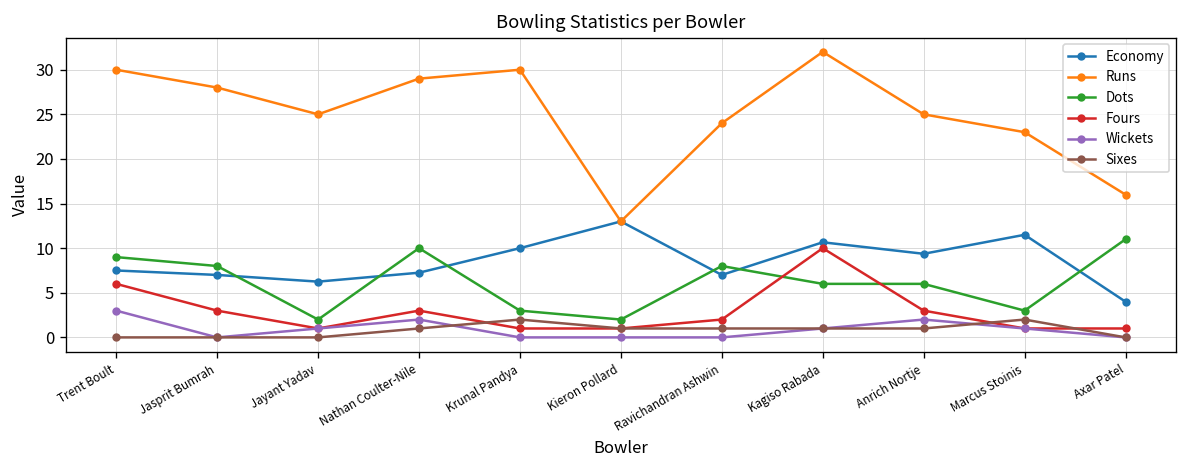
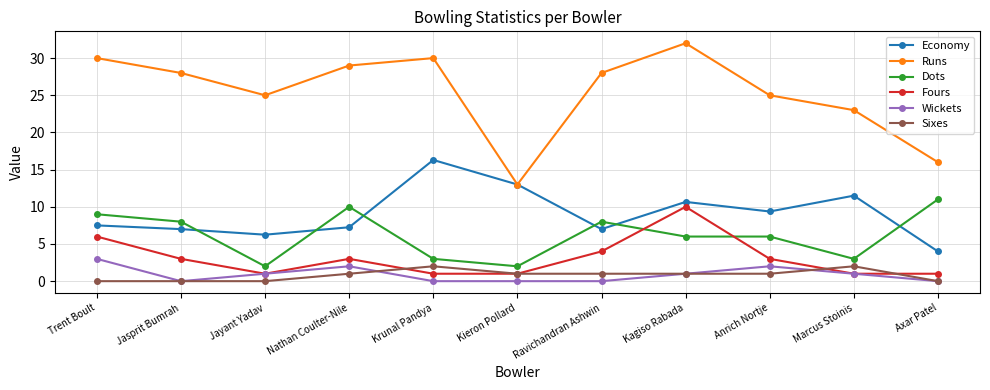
Economy, Krunal Pandya: 10 -> 16
Runs, Ravichandran Ashwin: 24 -> 28
Fours, Ravichandran Ashwin: 2 -> 4
